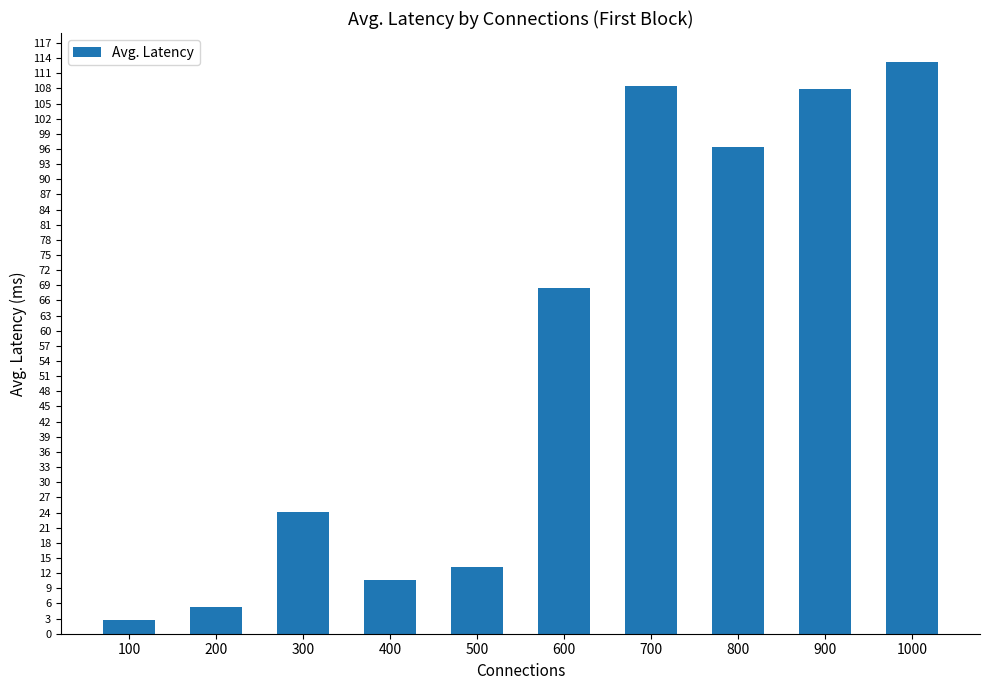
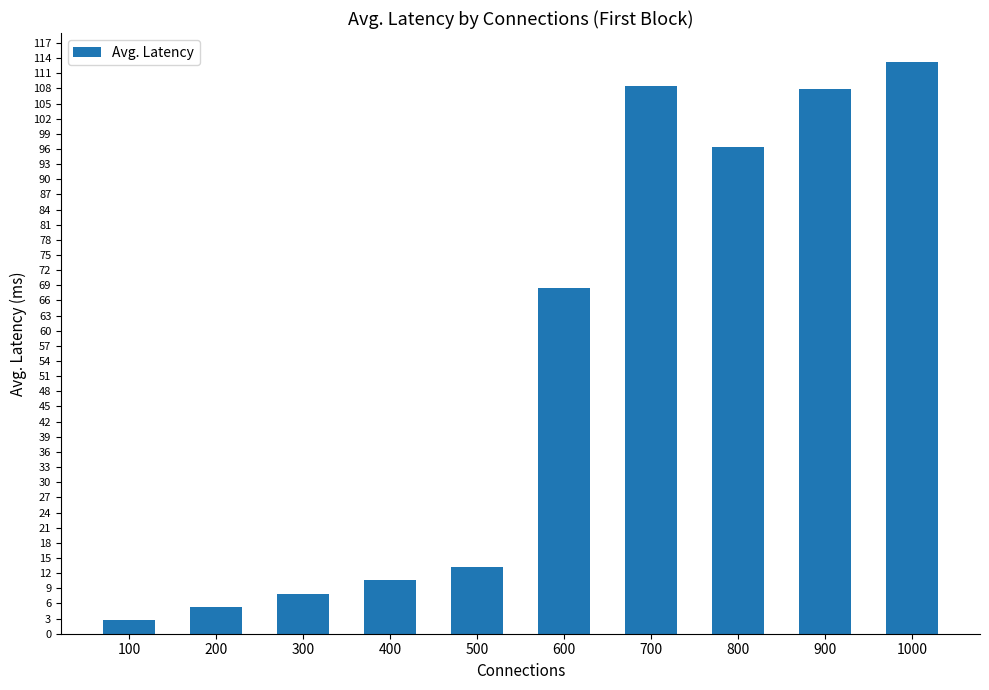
300: 24 -> 8
